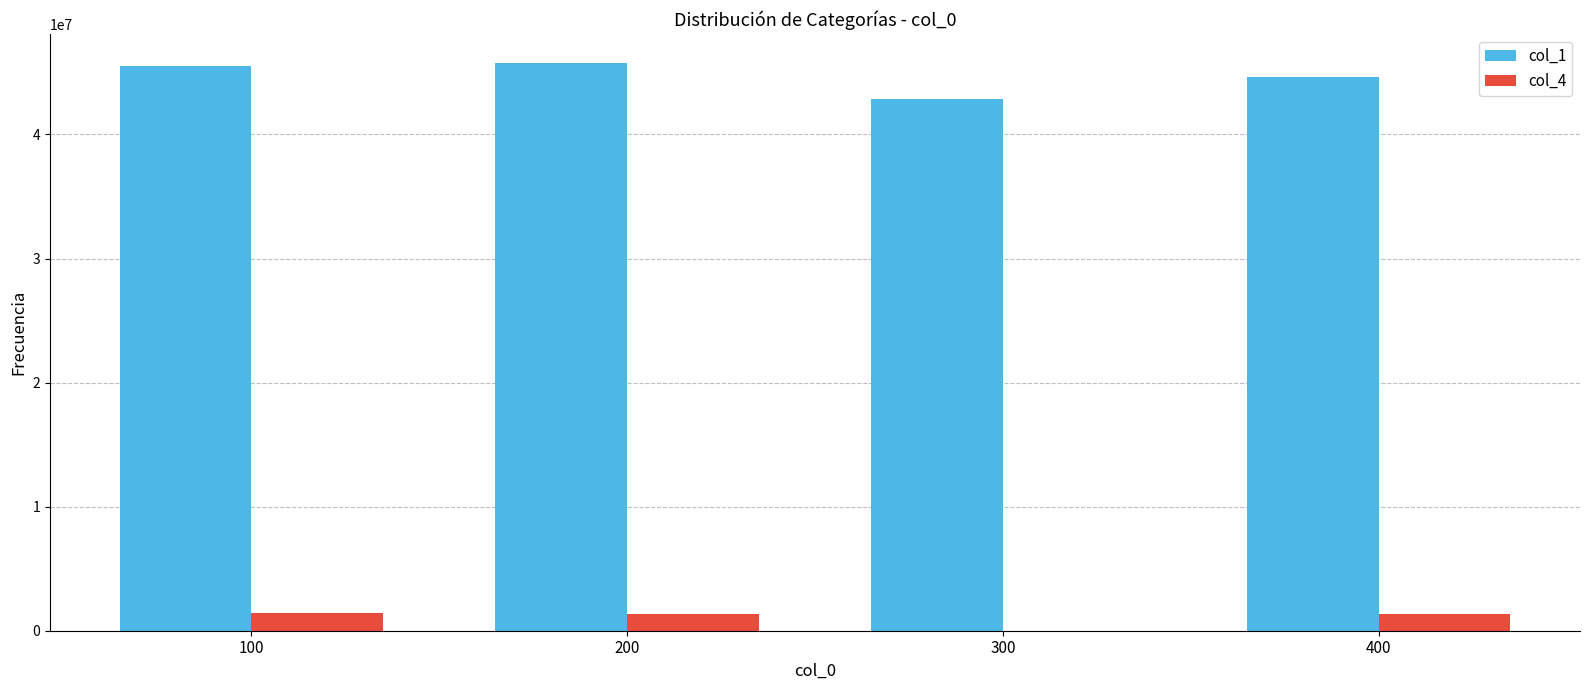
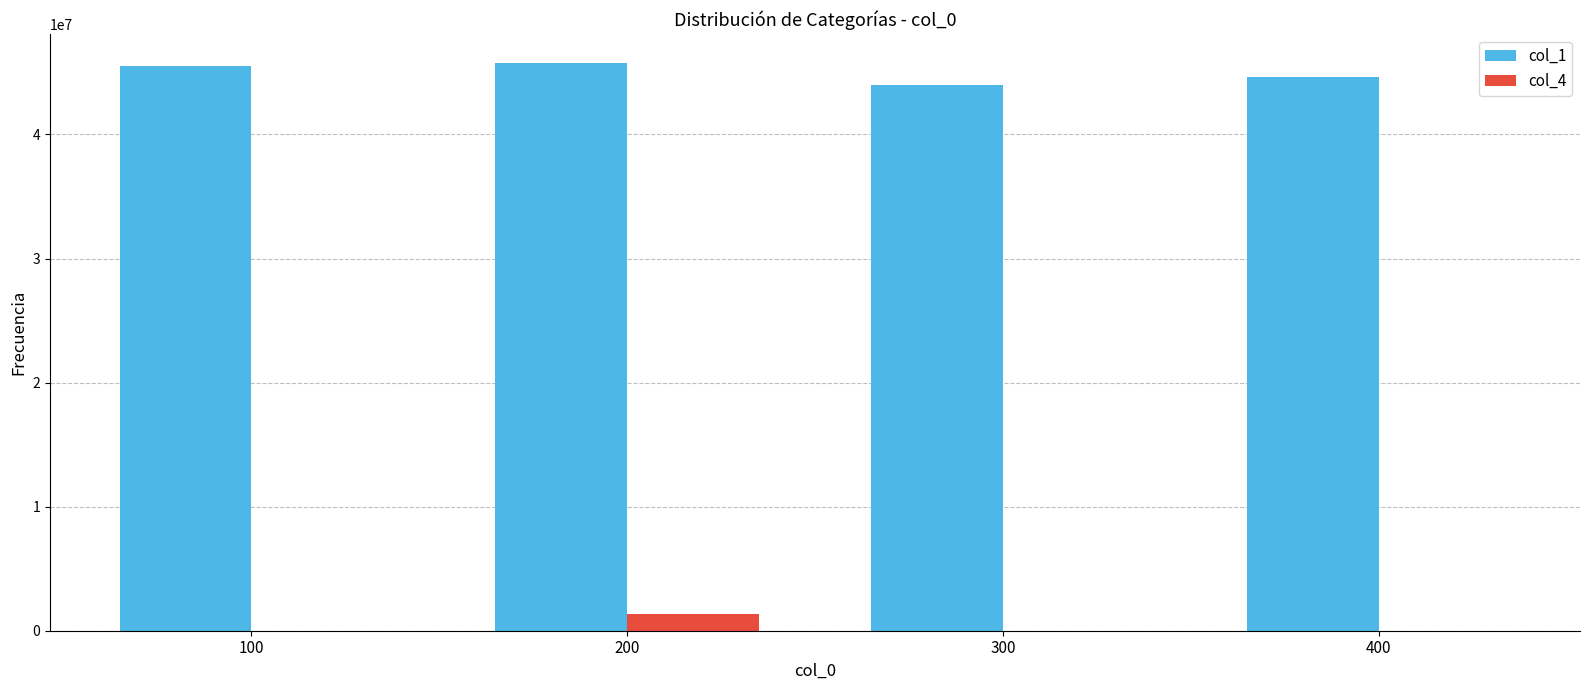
col_4, 100: 1400000 -> 0
col_1, 300: 42900000 -> 44000000
col_4, 400: 1300000 -> 0
